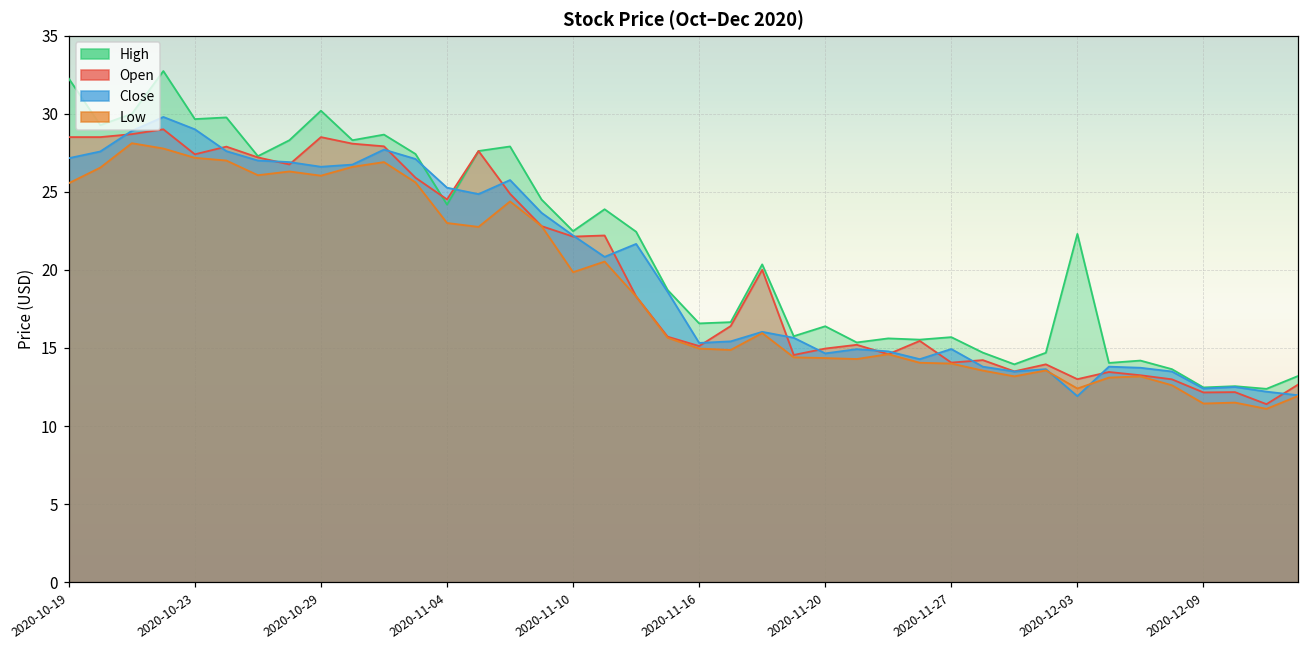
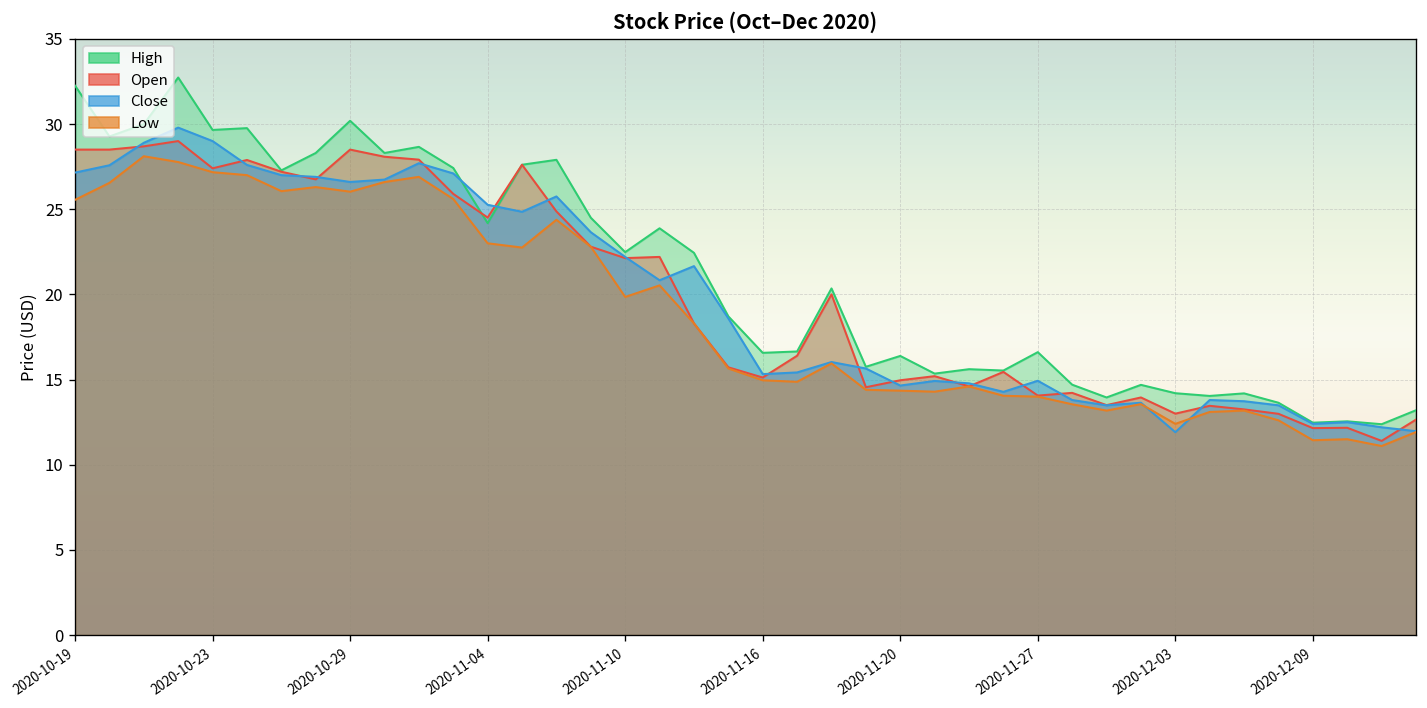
High, 2020-11-27: 15.7 -> 16.6
High, 2020-12-03: 22.3 -> 14.2
